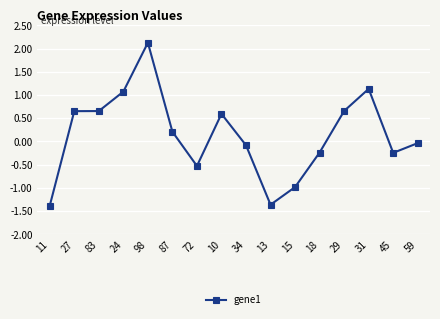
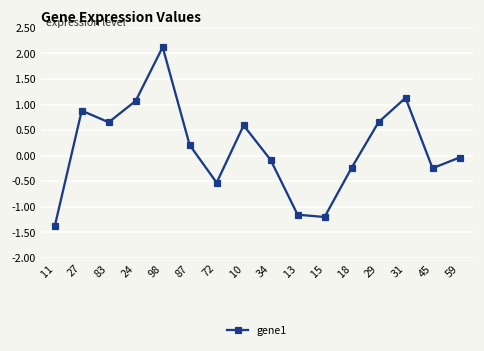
27: 0.7 -> 0.9
13: -1.4 -> -1.2
15: -1.0 -> -1.2
